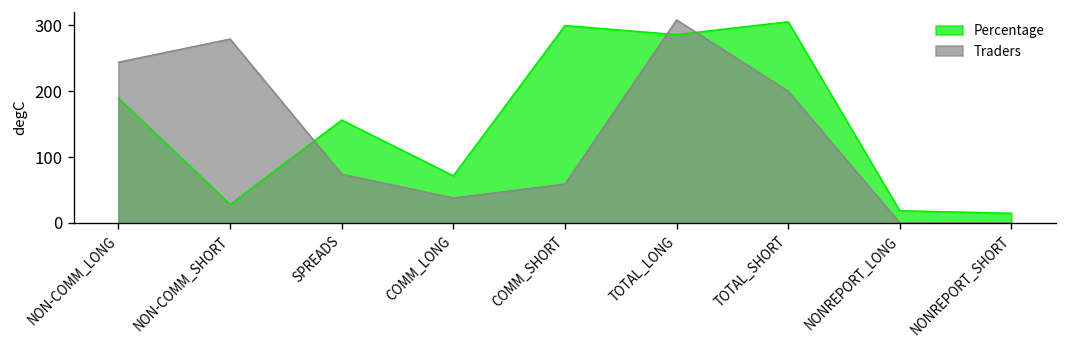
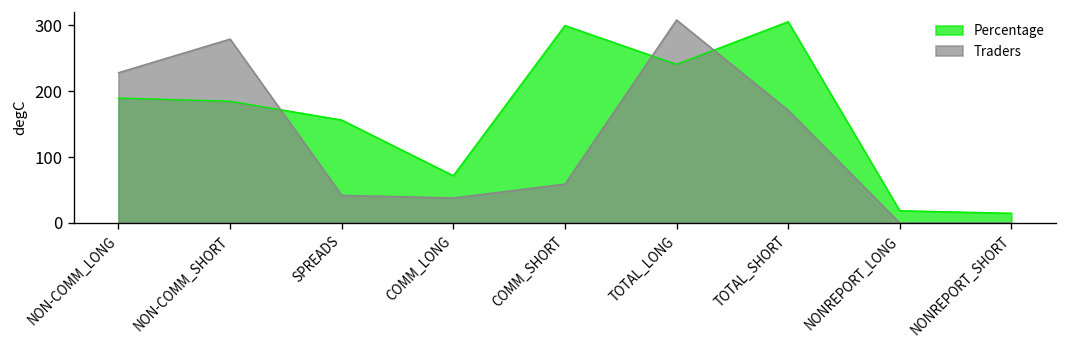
Traders, NON-COMM_LONG: 240 -> 230
Percentage, NON-COMM_SHORT: 30 -> 180
Traders, SPREADS: 70 -> 40
Percentage, TOTAL_LONG: 290 -> 240
Traders, TOTAL_SHORT: 200 -> 170
